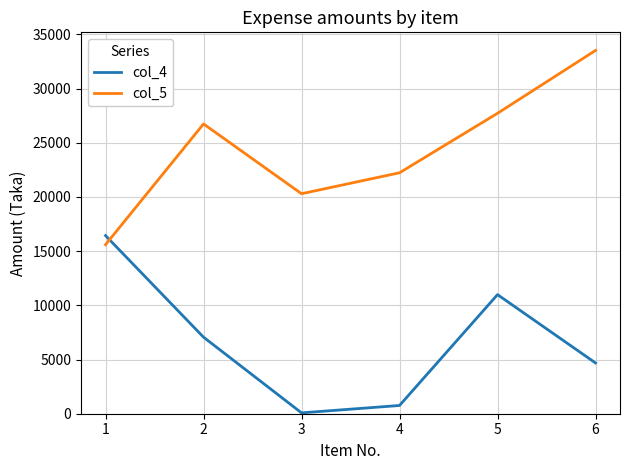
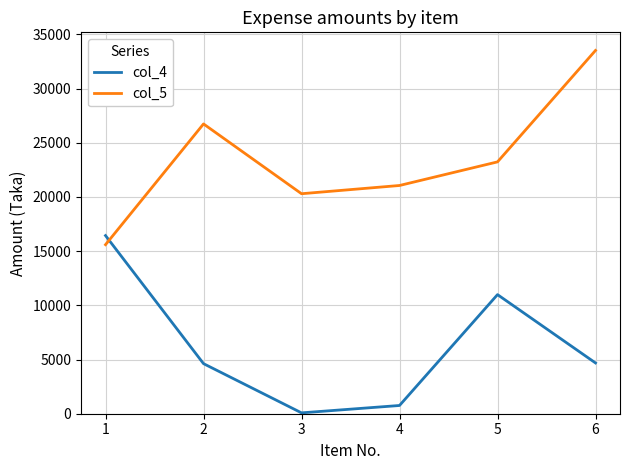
col_4, 2: 7100 -> 4600
col_5, 4: 22200 -> 21100
col_5, 5: 27700 -> 23200
